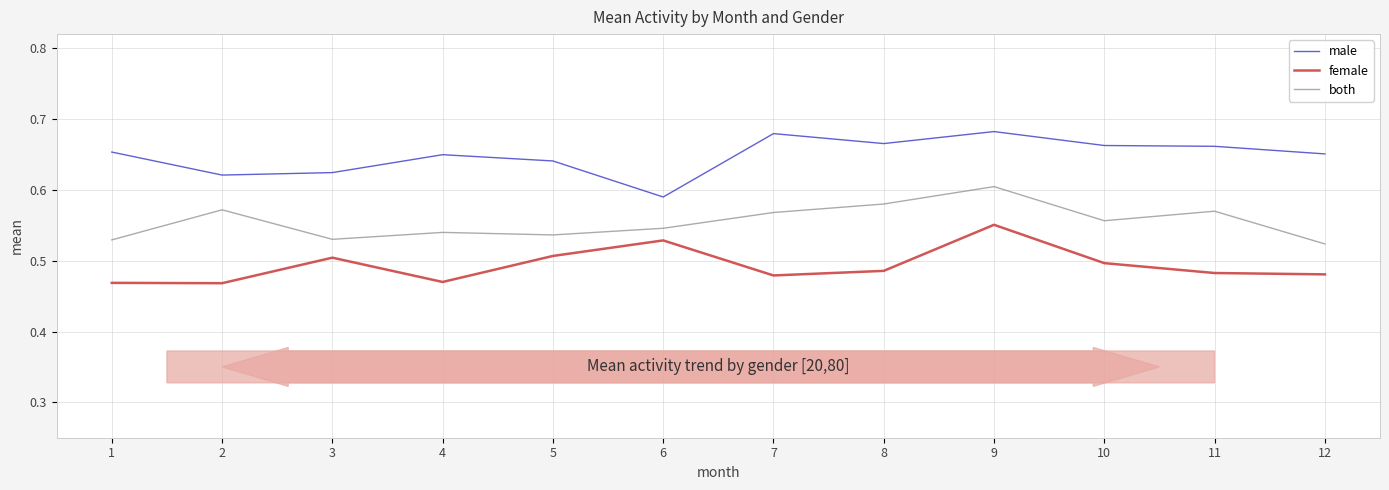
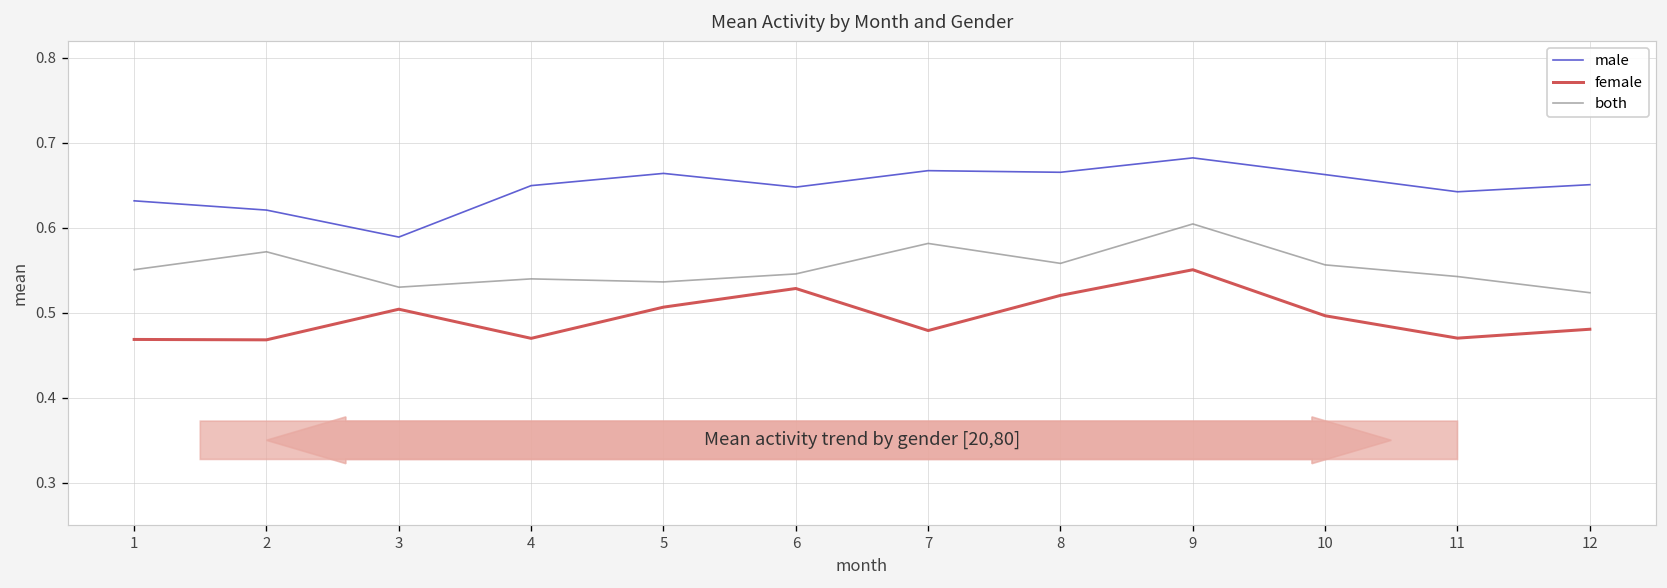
male, 1: 0.65 -> 0.63
both, 1: 0.53 -> 0.55
male, 3: 0.62 -> 0.59
male, 5: 0.64 -> 0.66
male, 6: 0.59 -> 0.65
male, 7: 0.68 -> 0.67
both, 7: 0.57 -> 0.58
female, 8: 0.49 -> 0.52
both, 8: 0.58 -> 0.56
male, 11: 0.66 -> 0.64
female, 11: 0.48 -> 0.47
both, 11: 0.57 -> 0.54
